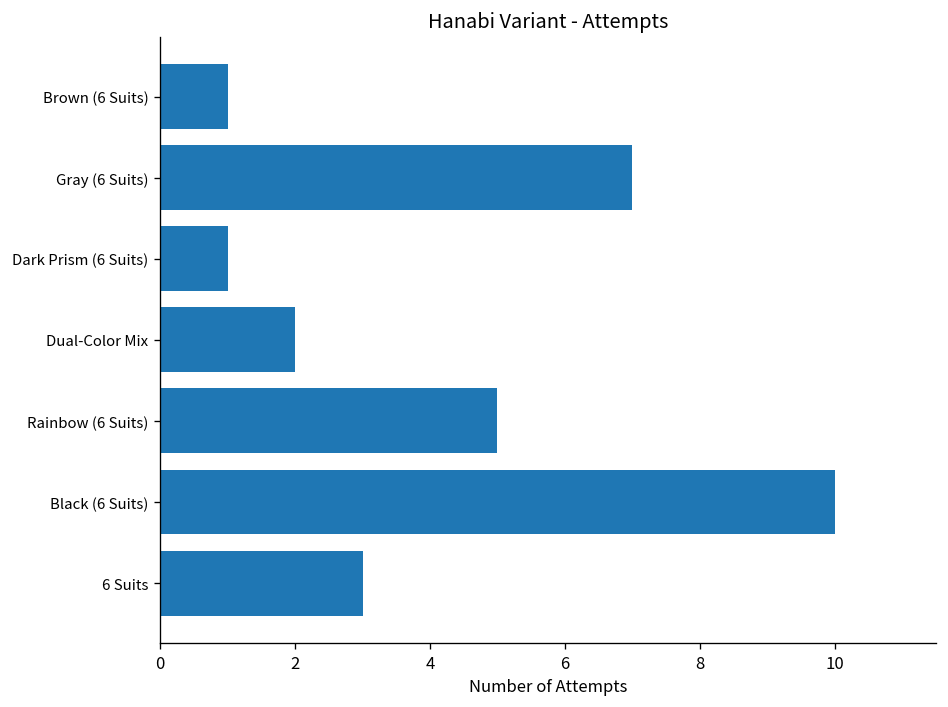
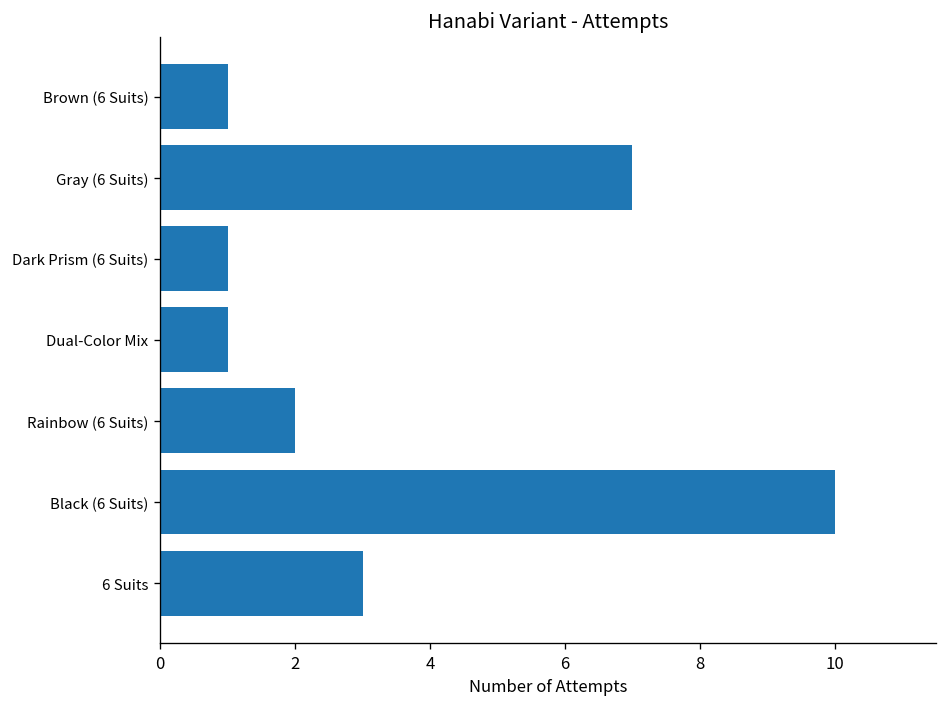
Dual-Color Mix: 2 -> 1
Rainbow (6 Suits): 5 -> 2
